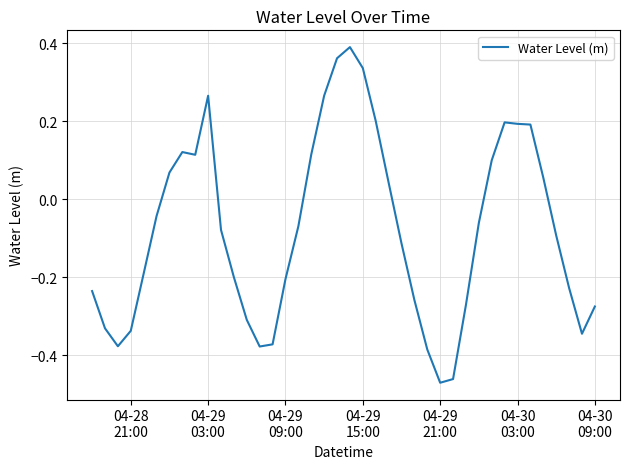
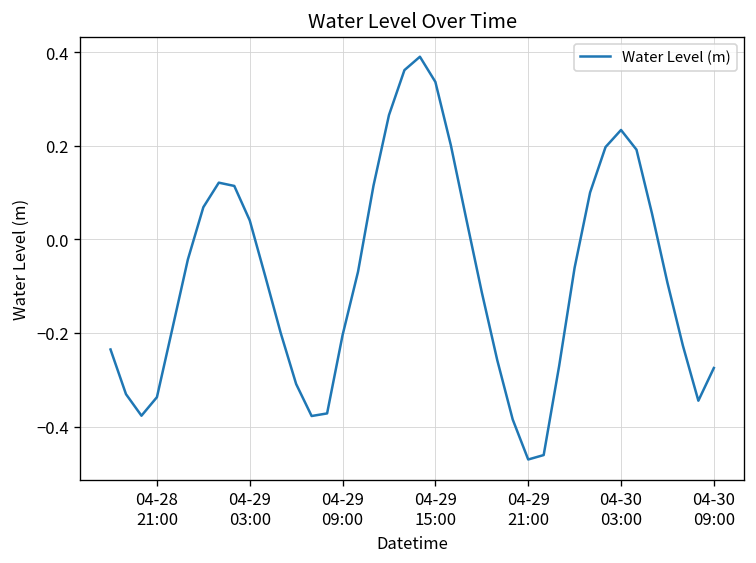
04-29 03:00: 0.27 -> 0.04
04-30 03:00: 0.19 -> 0.23
